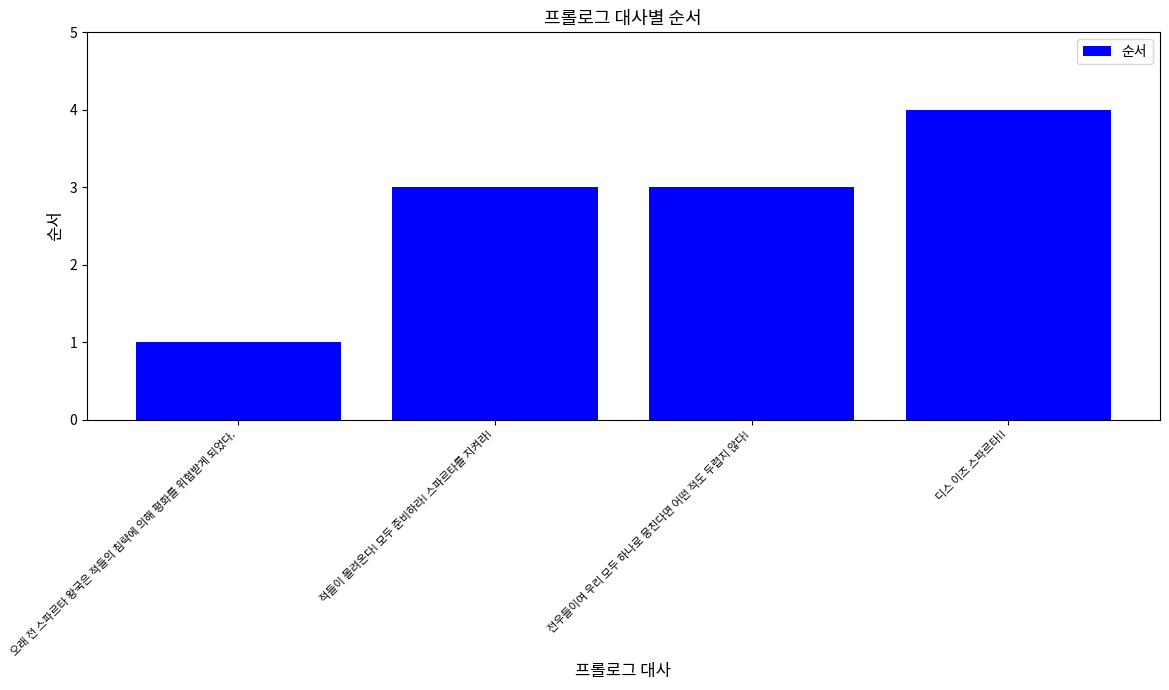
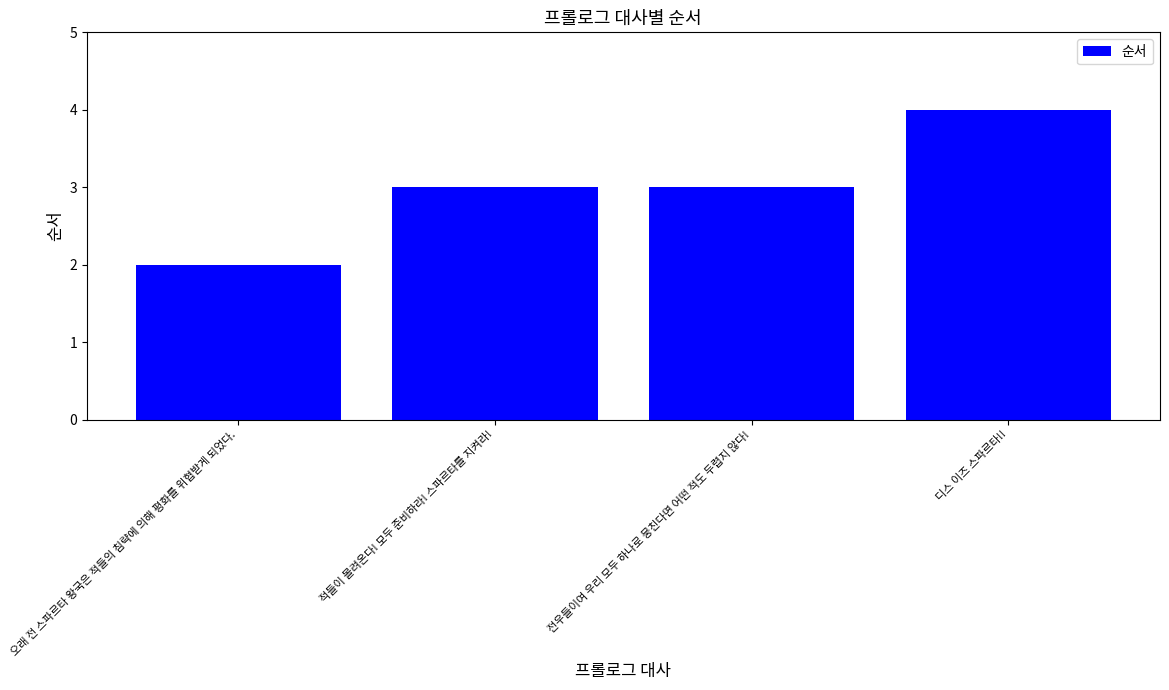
오래 전 스파르타 왕국은 적들의 침략에 의해 평화를 위협받게 되었다.: 1 -> 2
